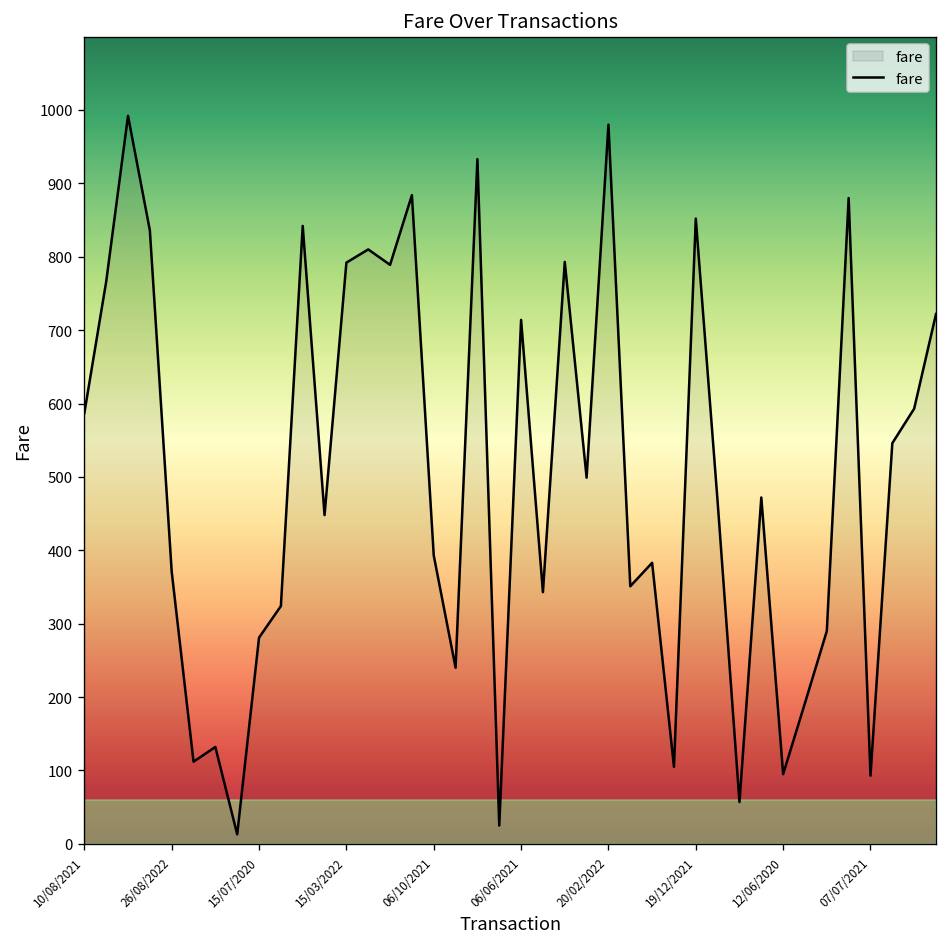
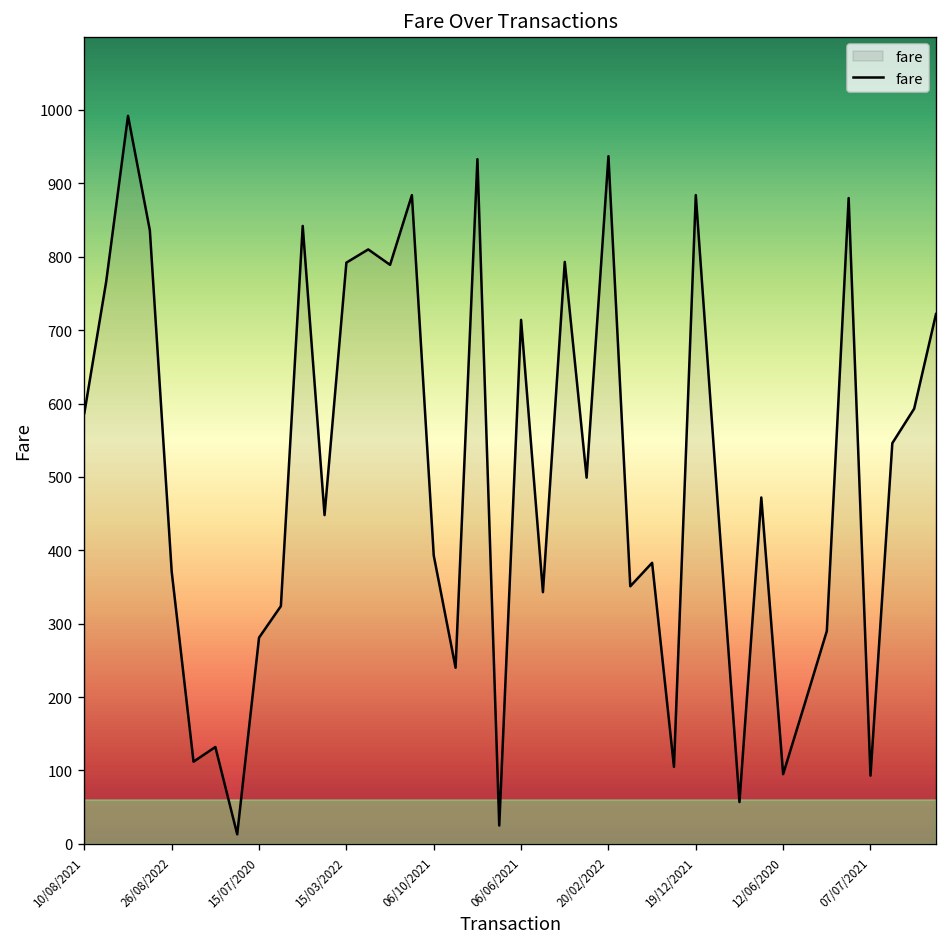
20/02/2022: 980 -> 940
19/12/2021: 850 -> 880
